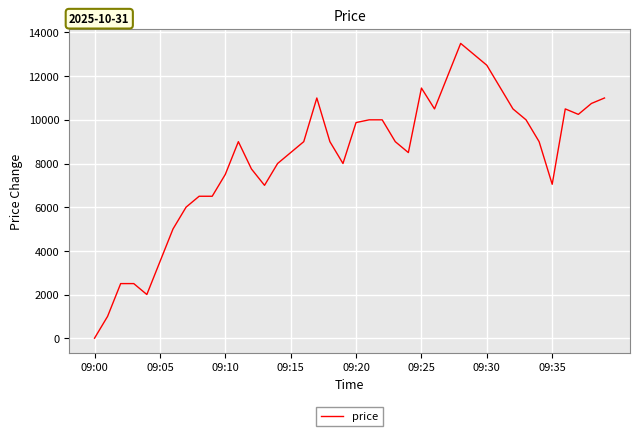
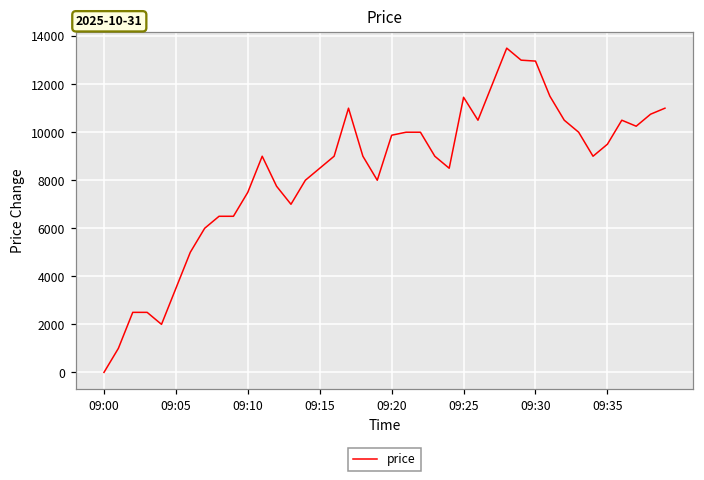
09:30: 12500 -> 13000
09:35: 7000 -> 9500
